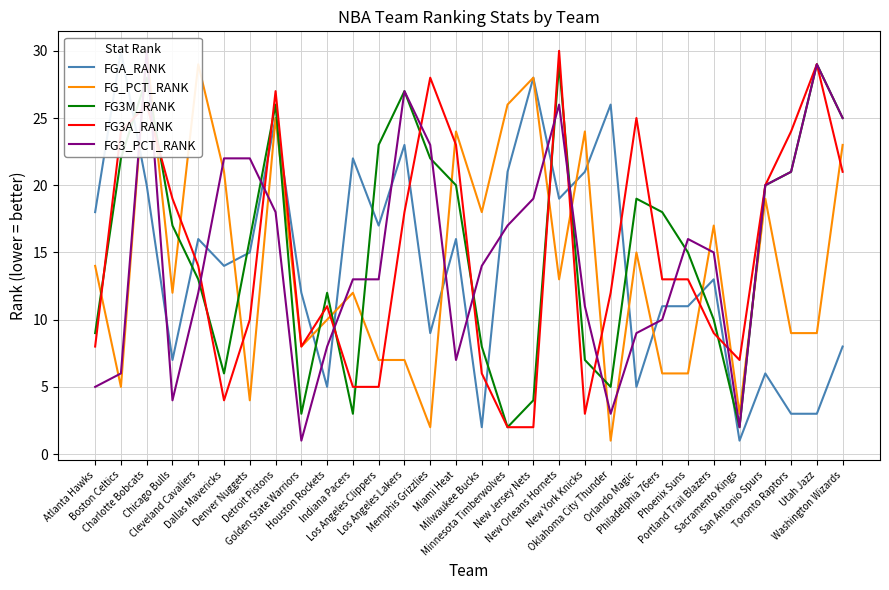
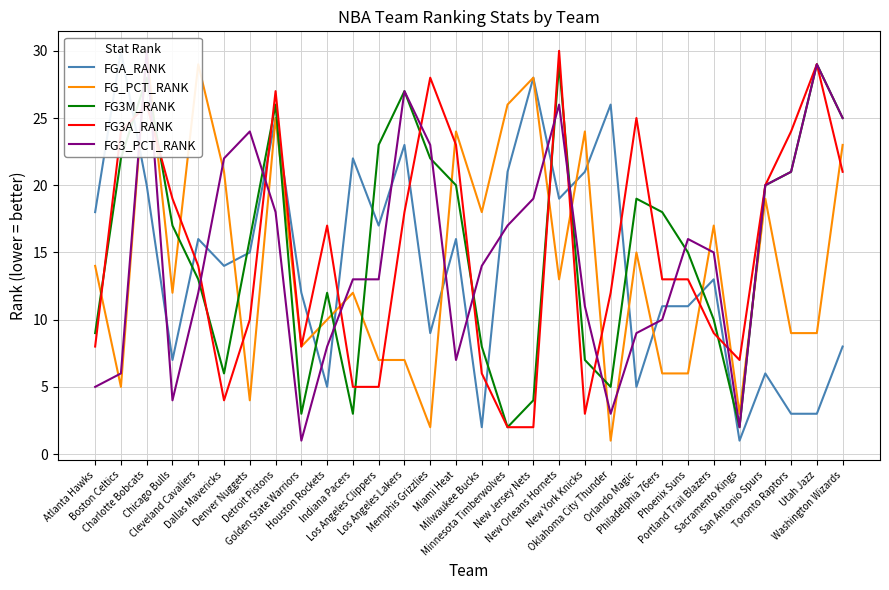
FG3_PCT_RANK, Denver Nuggets: 22 -> 24
FG3A_RANK, Houston Rockets: 11 -> 17
